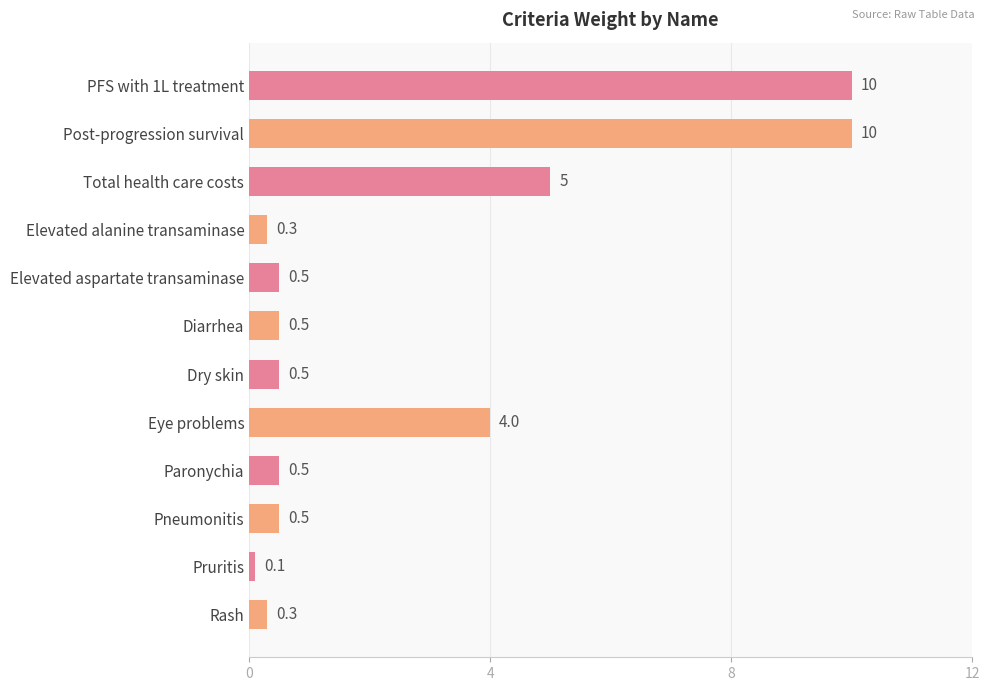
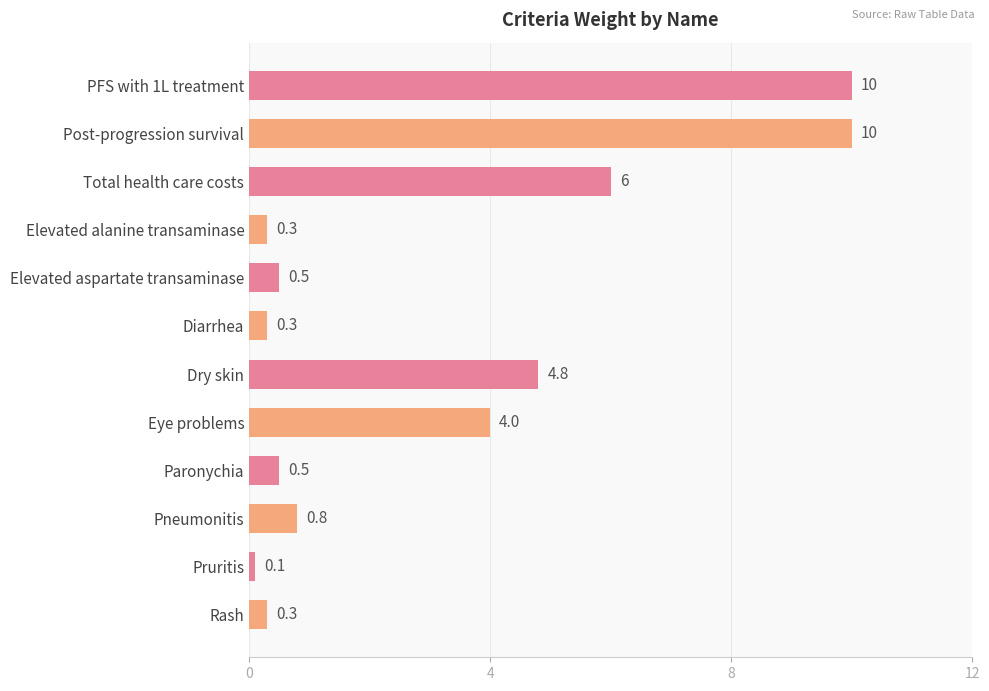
Total health care costs: 5 -> 6
Diarrhea: 0.5 -> 0.3
Dry skin: 0.5 -> 4.8
Pneumonitis: 0.5 -> 0.8
